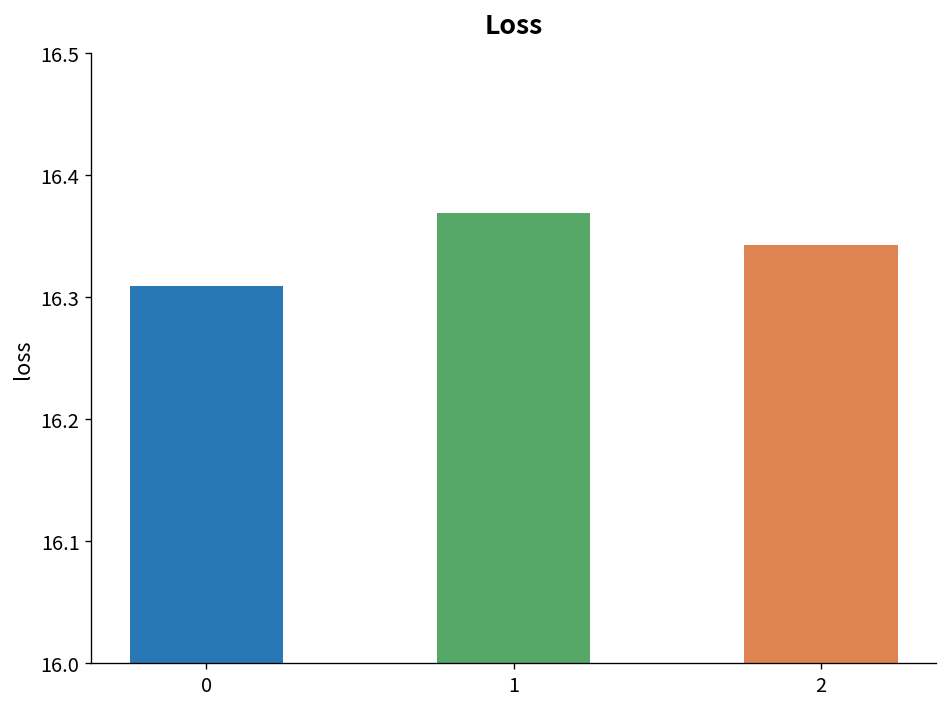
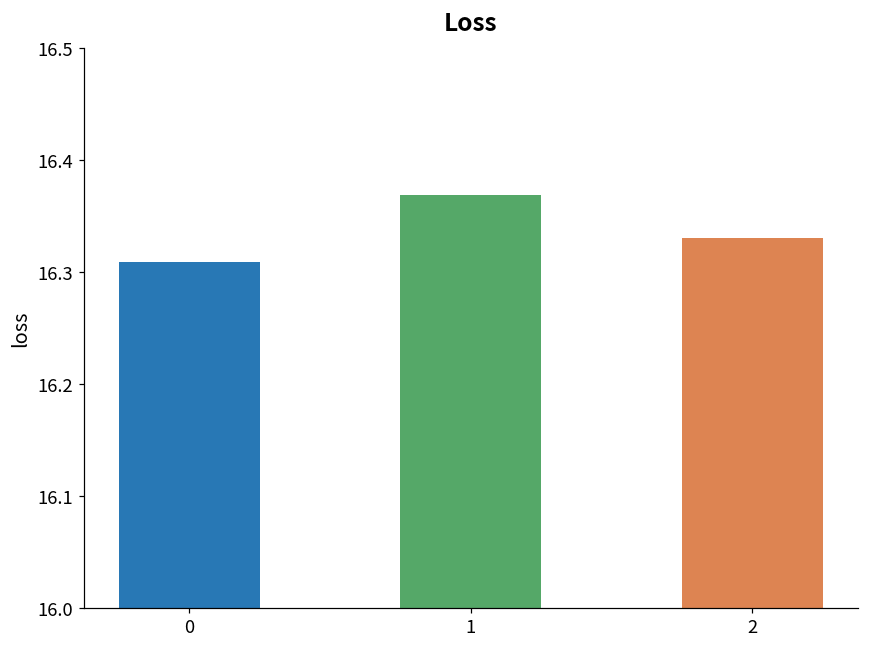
2: 16.342 -> 16.331
